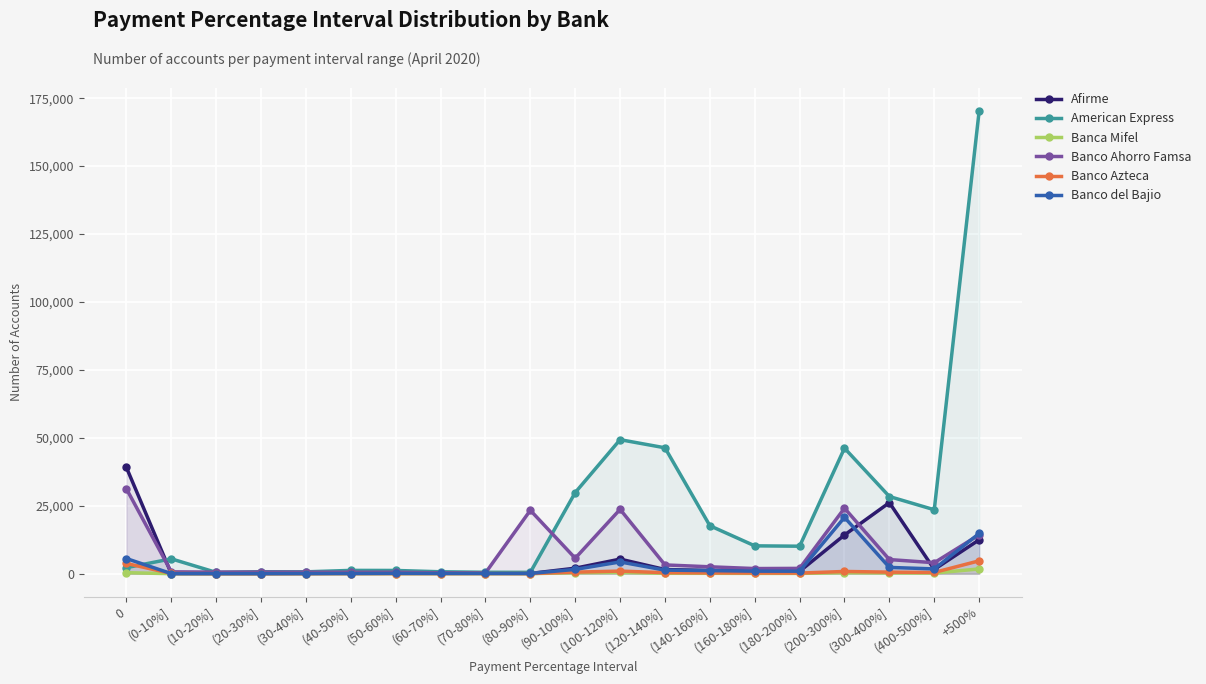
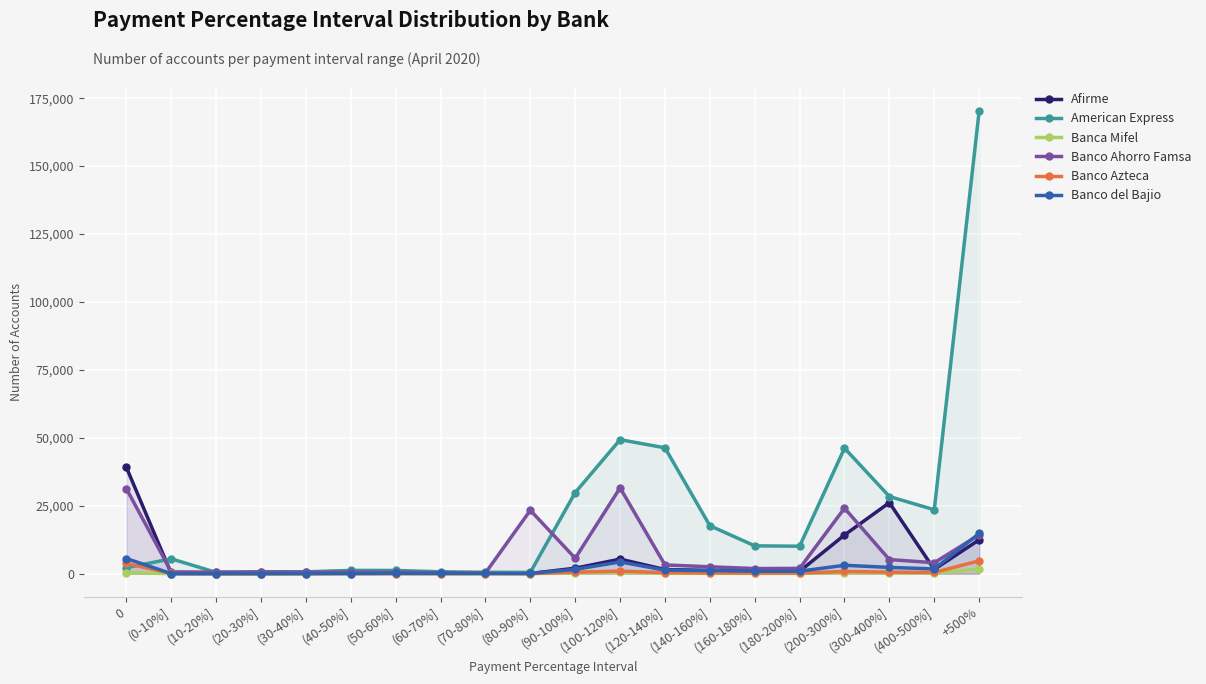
Banco Ahorro Famsa, (100-120%]: 24,000 -> 32,000
Banco del Bajio, (200-300%]: 21,000 -> 3,000
